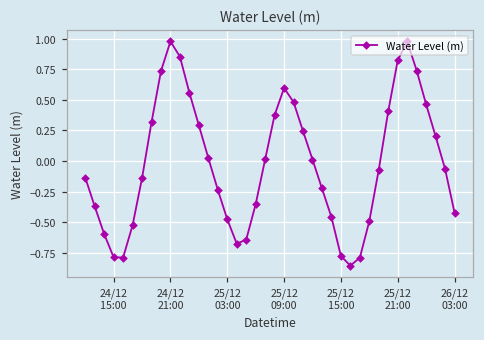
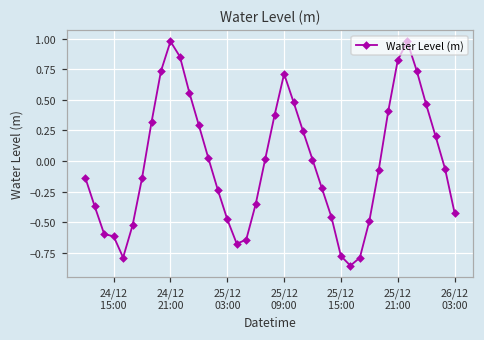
24/12 15:00: -0.79 -> -0.62
25/12 09:00: 0.60 -> 0.71
